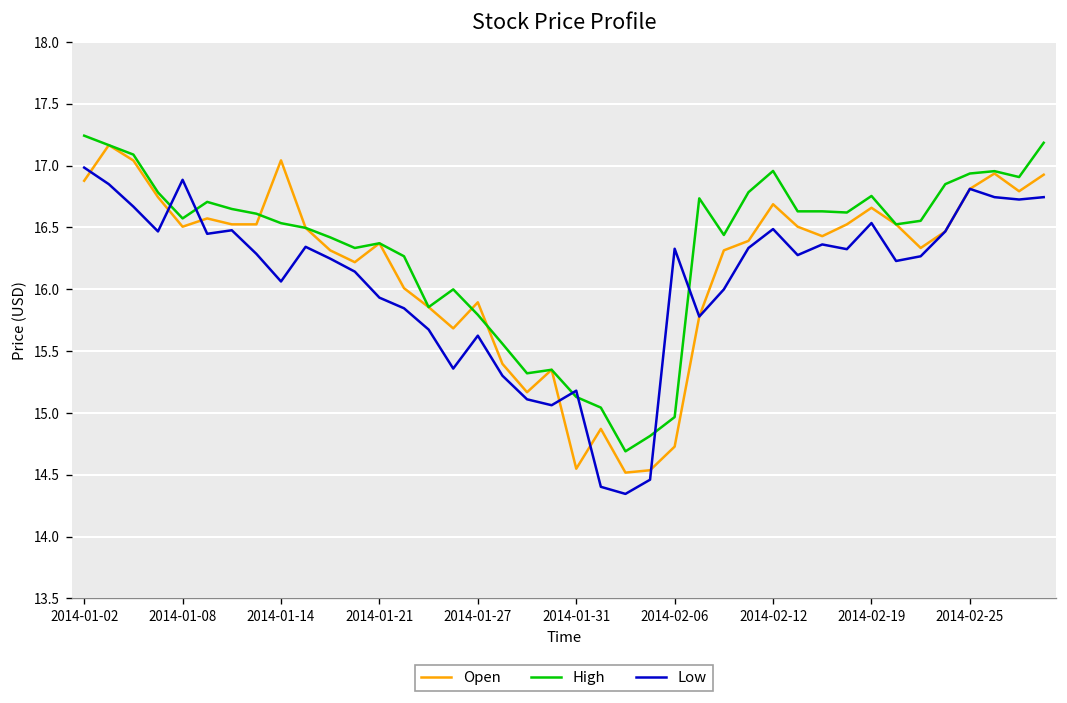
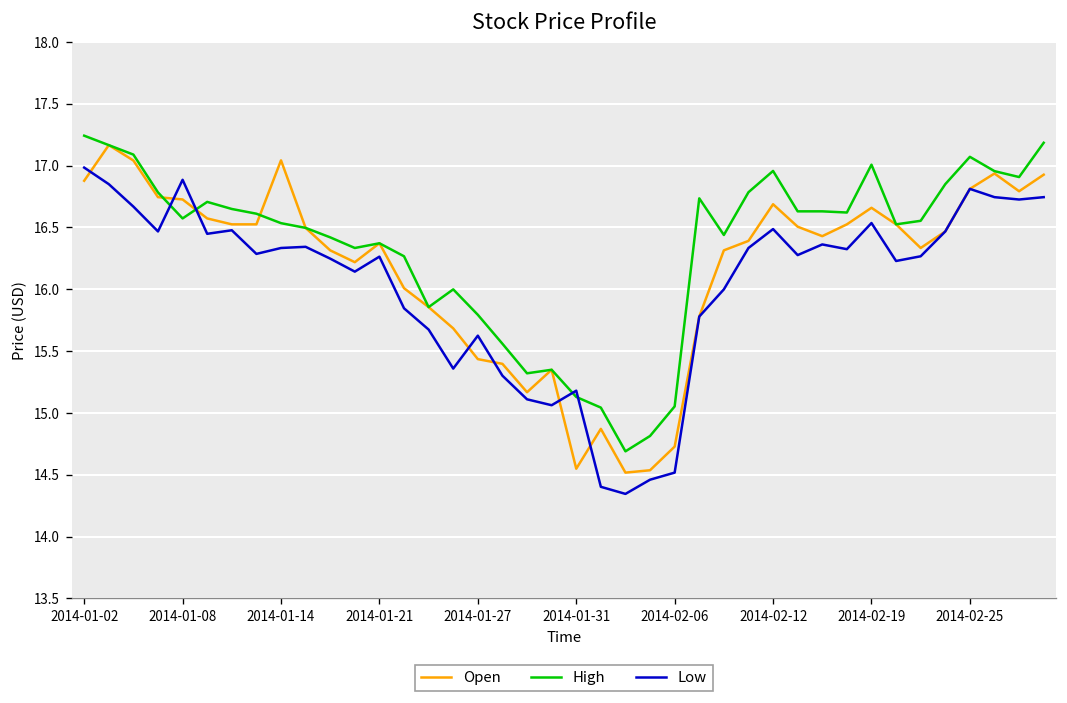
Open, 2014-01-08: 16.51 -> 16.73
Low, 2014-01-14: 16.06 -> 16.33
Low, 2014-01-21: 15.93 -> 16.26
Open, 2014-01-27: 15.89 -> 15.44
High, 2014-02-06: 14.97 -> 15.05
Low, 2014-02-06: 16.33 -> 14.52
High, 2014-02-19: 16.76 -> 17.01
High, 2014-02-25: 16.94 -> 17.07
